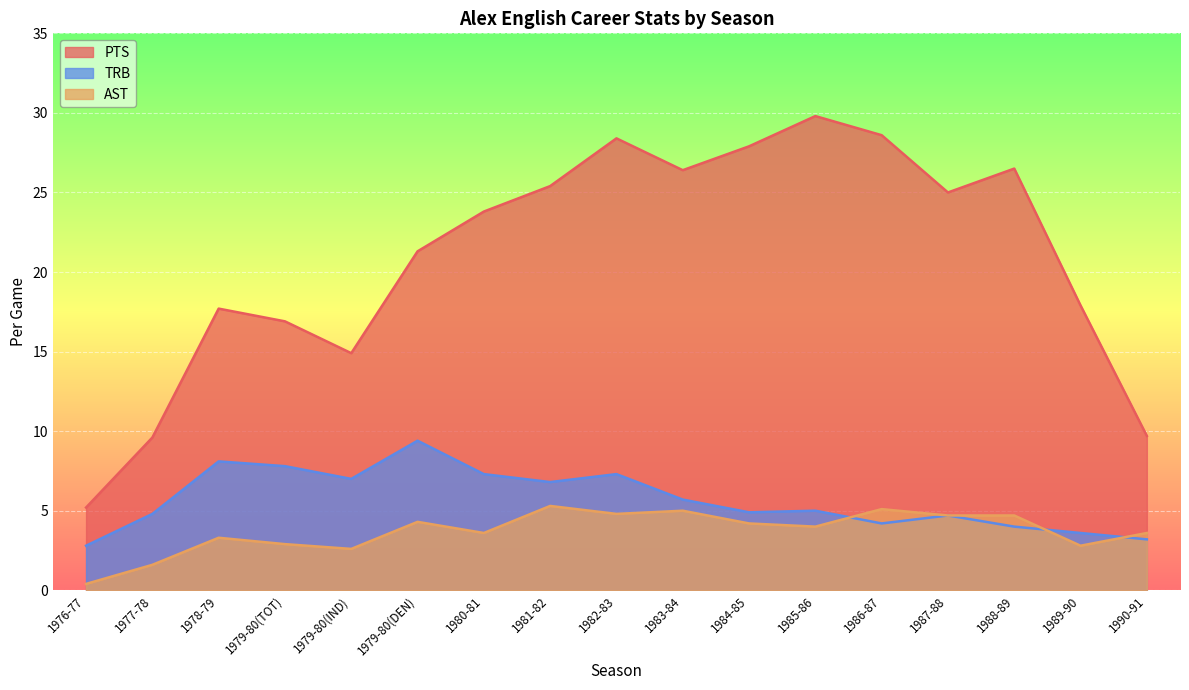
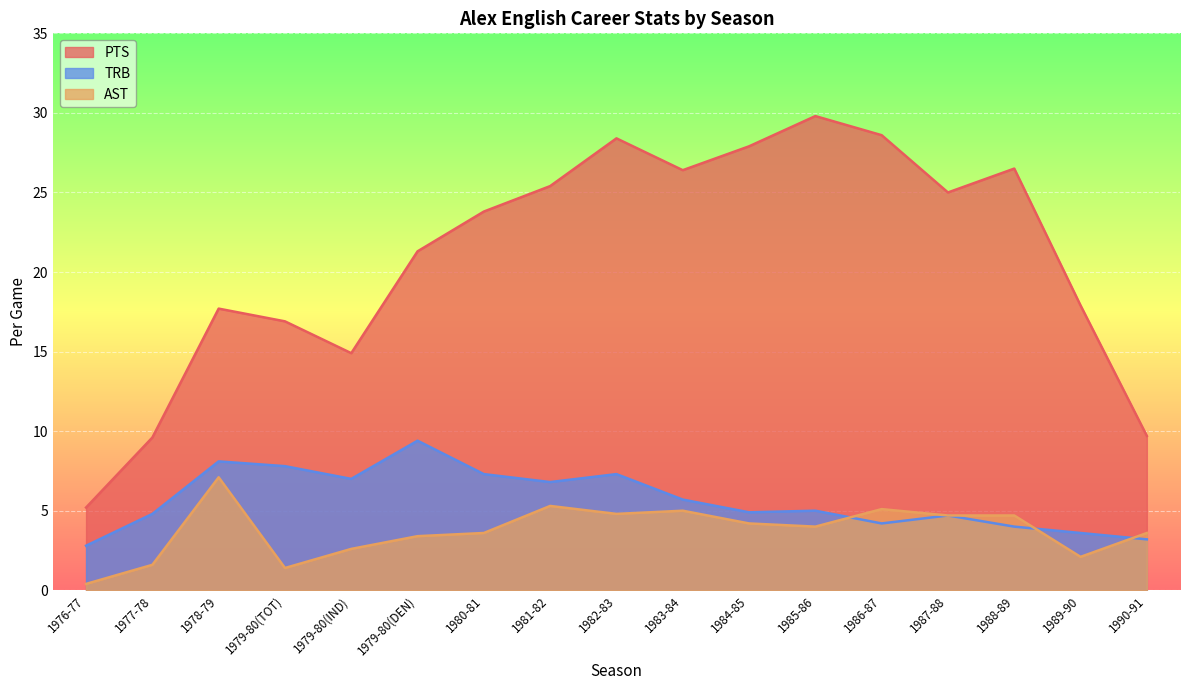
AST, 1978-79: 3.3 -> 7.1
AST, 1979-80(TOT): 2.9 -> 1.4
AST, 1979-80(DEN): 4.3 -> 3.4
AST, 1989-90: 2.8 -> 2.1
